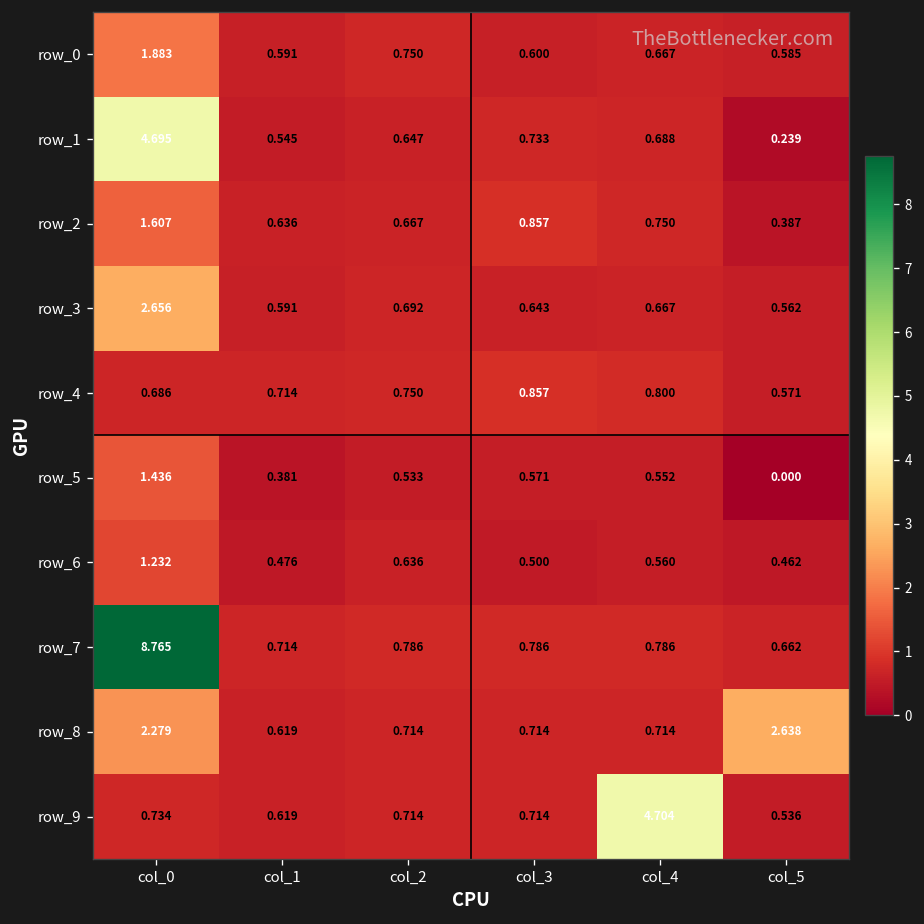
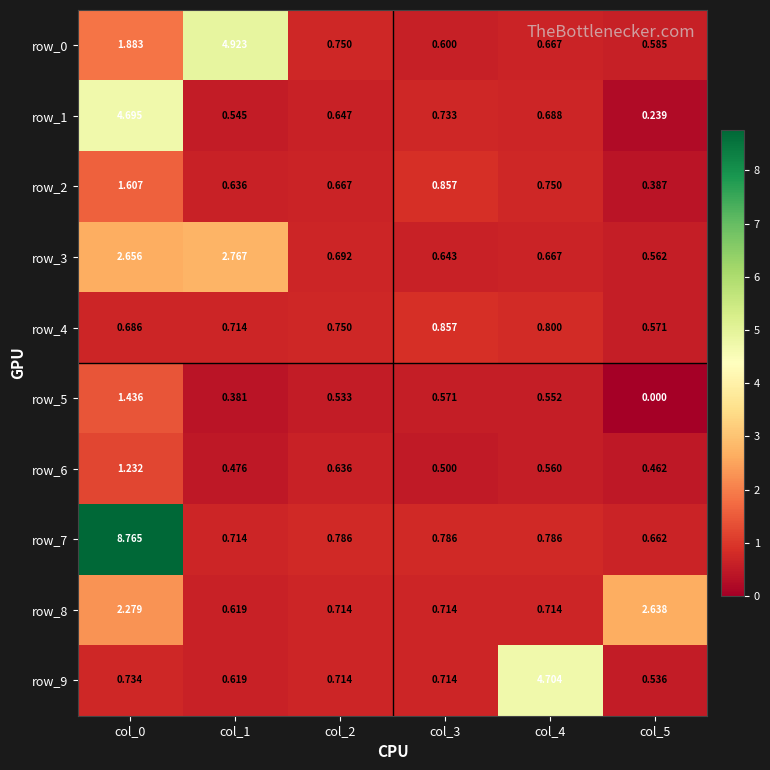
row_0, col_1: 0.591 -> 4.923
row_3, col_1: 0.591 -> 2.767
